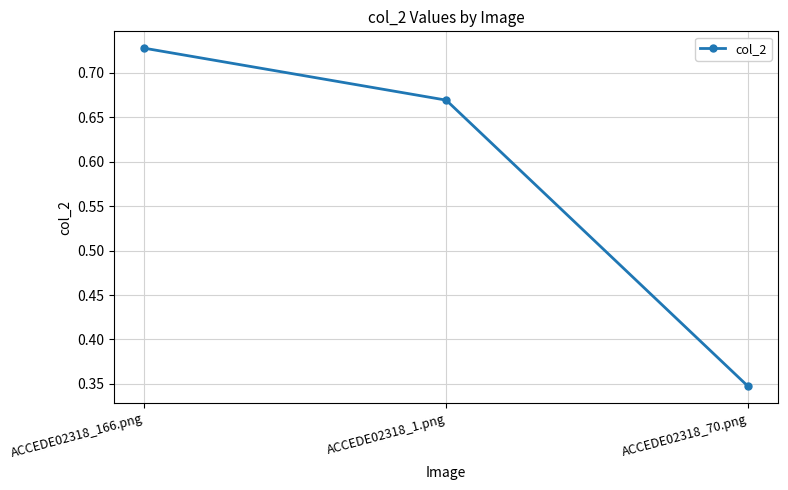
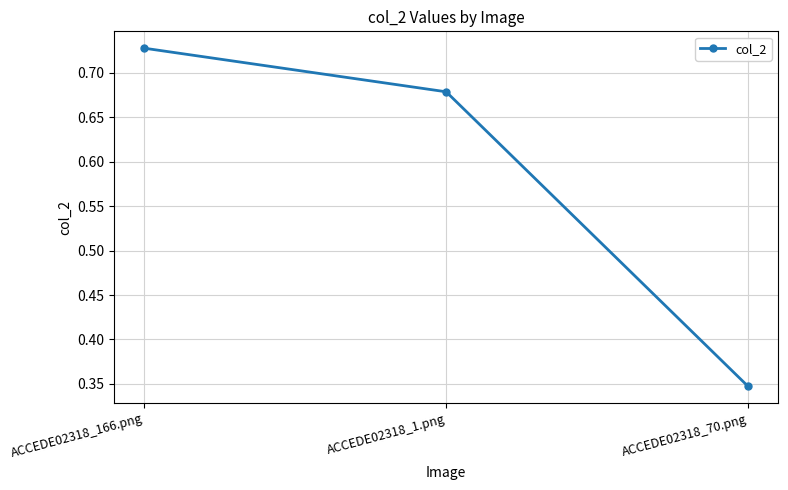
ACCEDE02318_1.png: 0.67 -> 0.68
